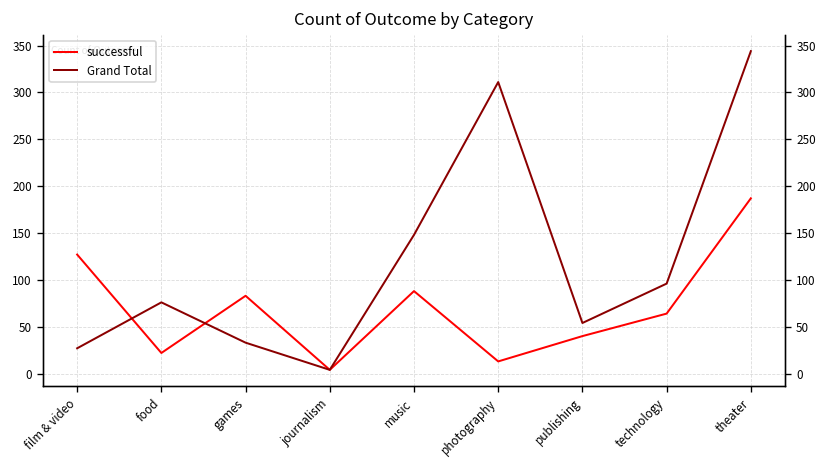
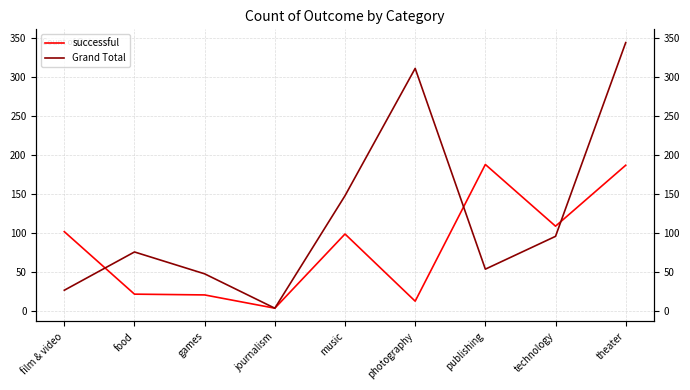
successful, film & video: 130 -> 100
successful, games: 80 -> 20
Grand Total, games: 30 -> 50
successful, music: 90 -> 100
successful, publishing: 40 -> 190
successful, technology: 60 -> 110
